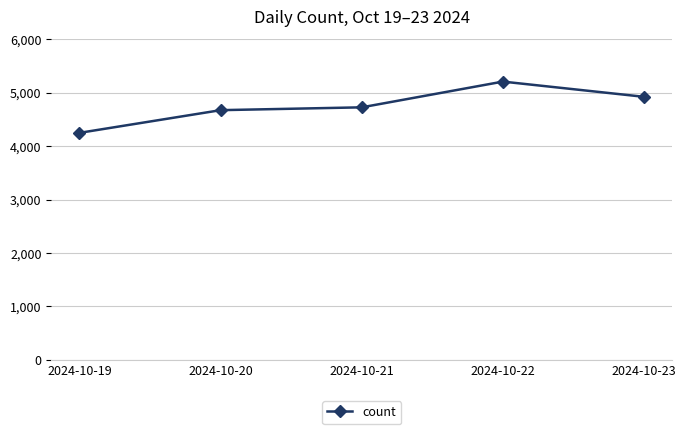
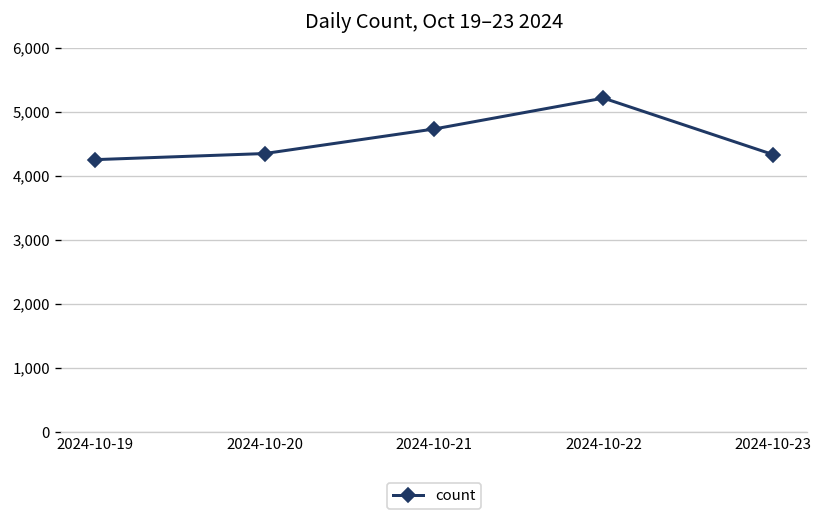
2024-10-20: 4,700 -> 4,300
2024-10-23: 4,900 -> 4,300
